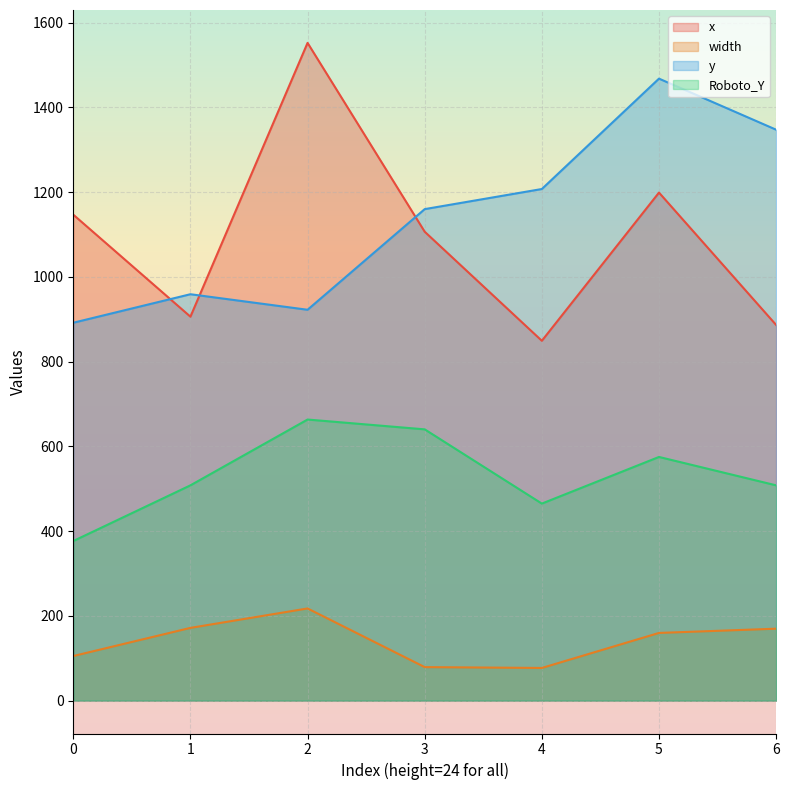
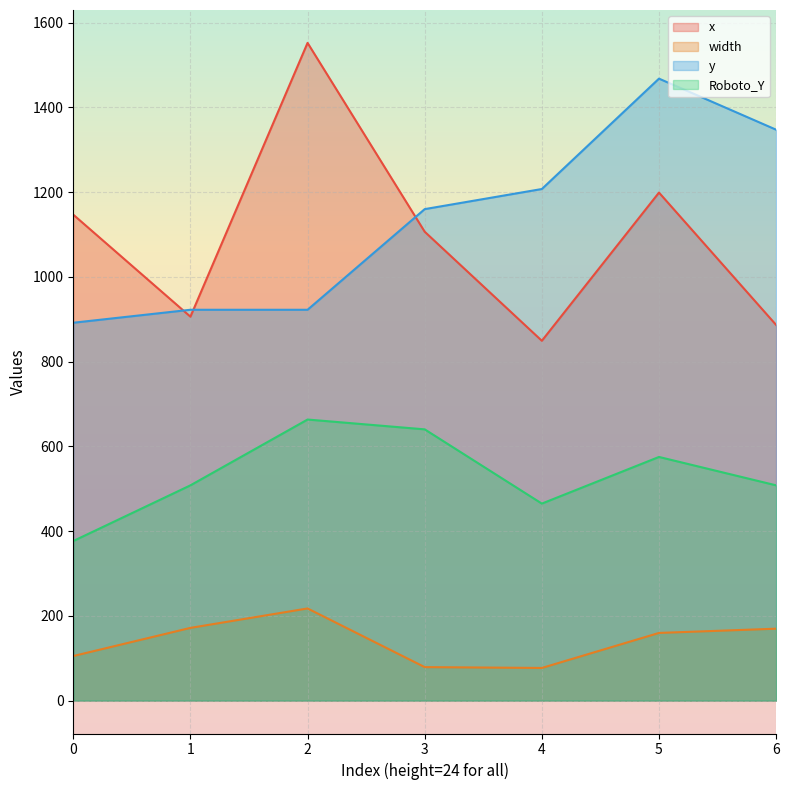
y, 1: 960 -> 920
